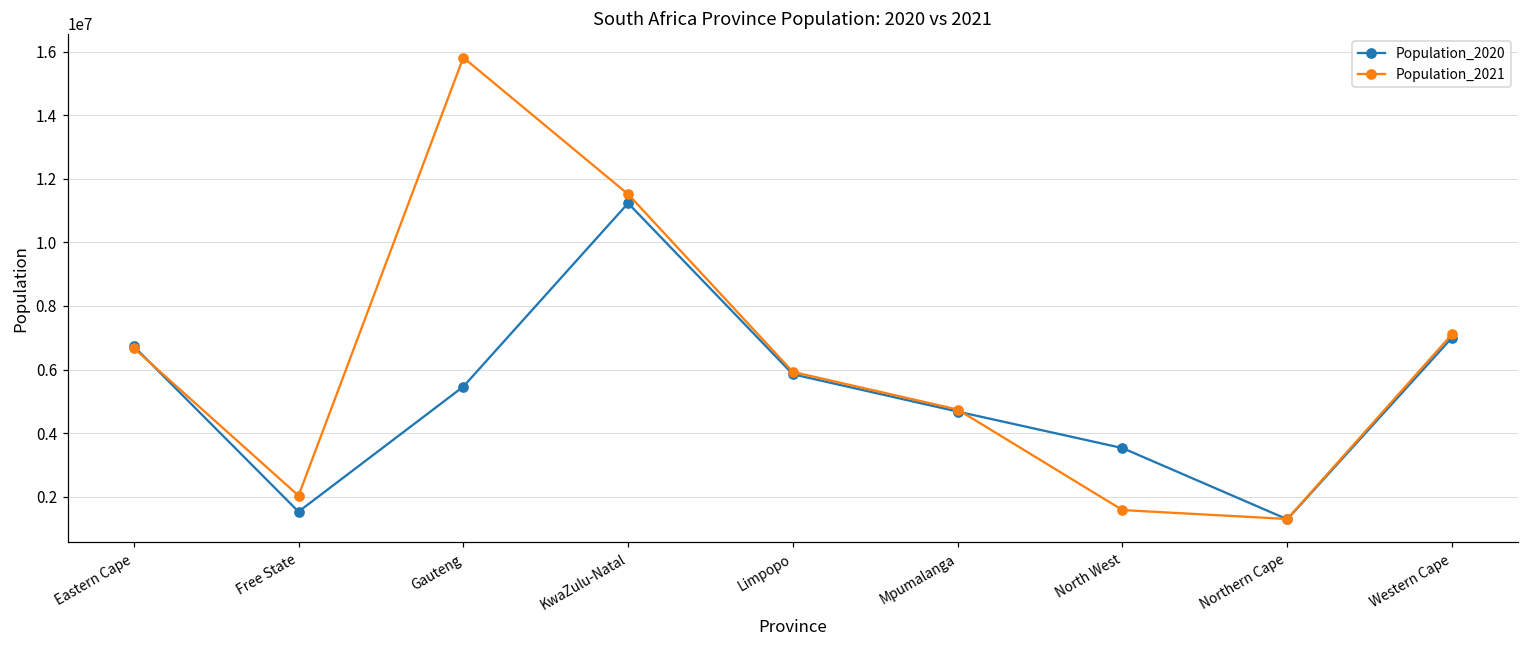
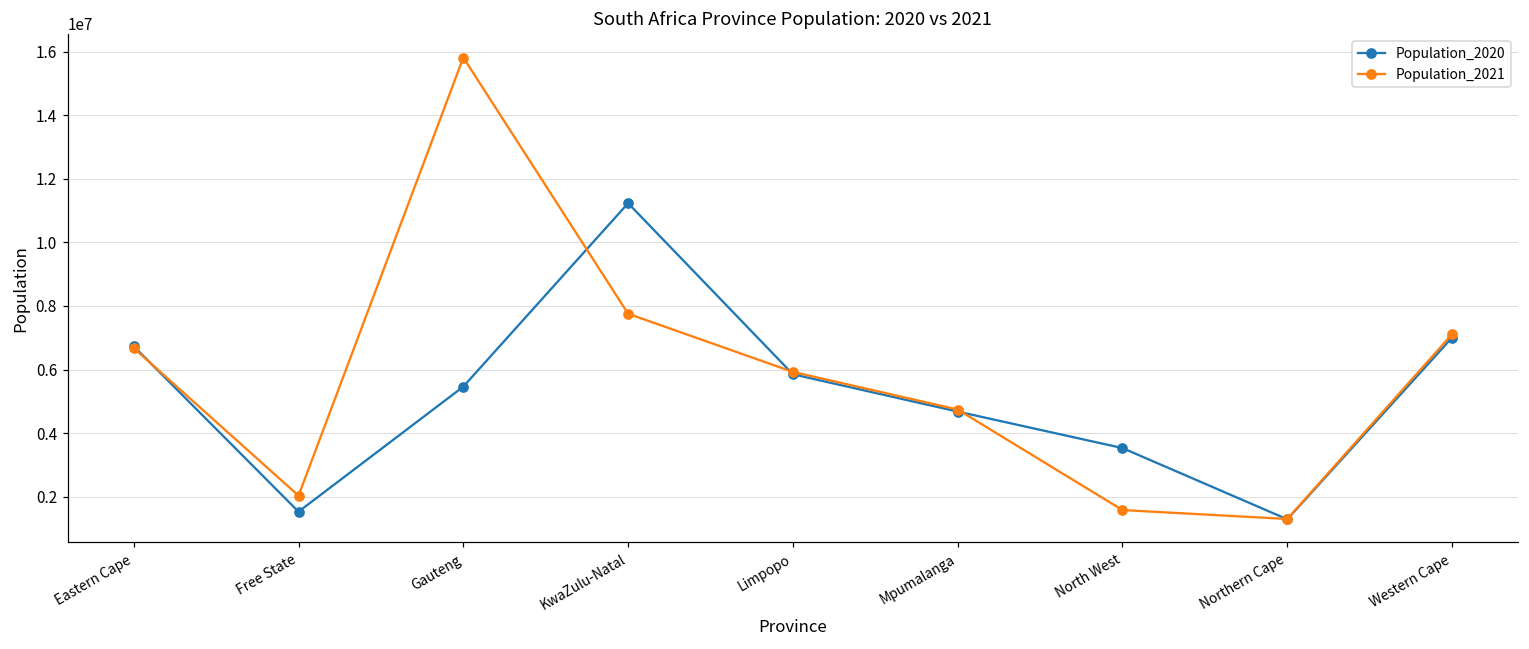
Population_2021, KwaZulu-Natal: 11500000 -> 7800000
